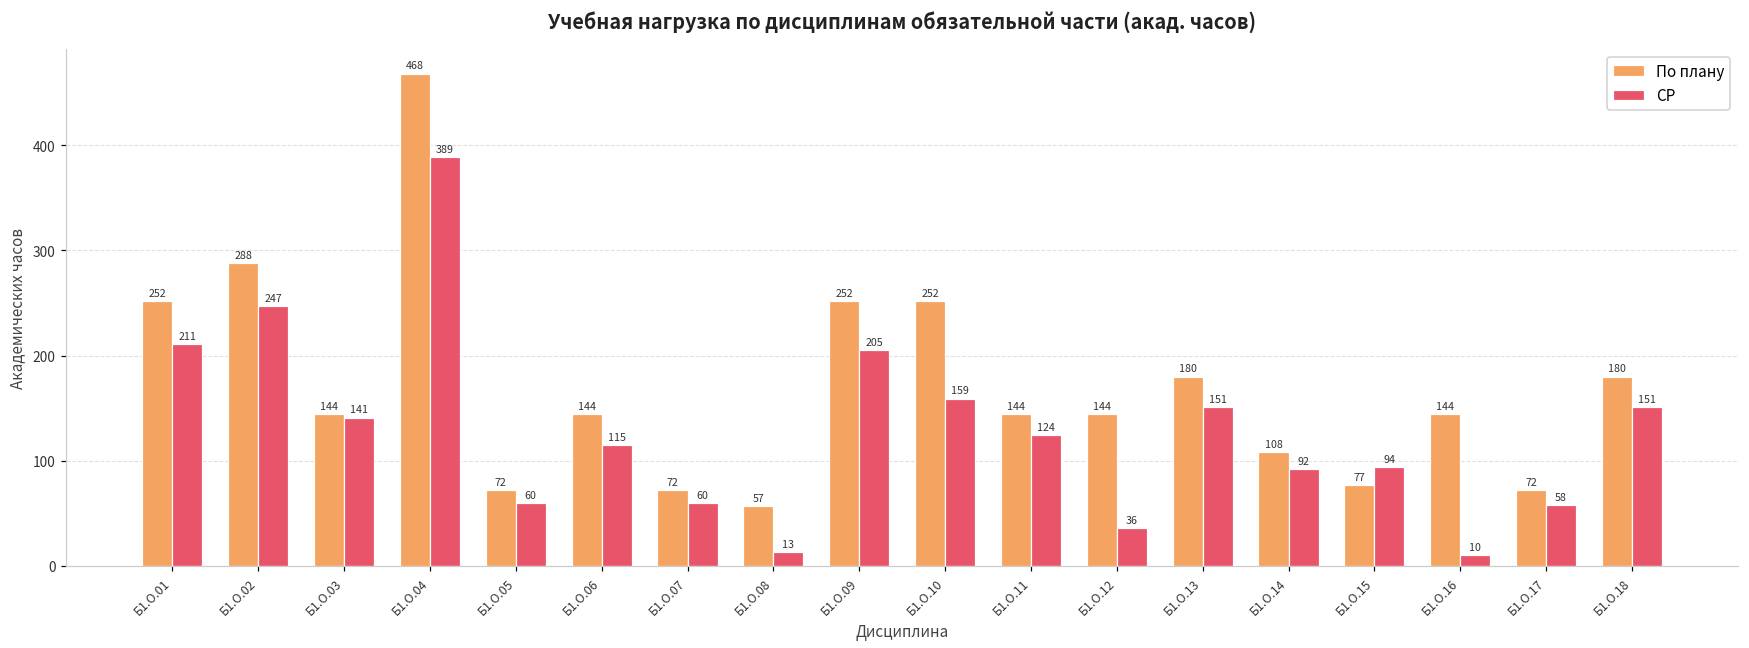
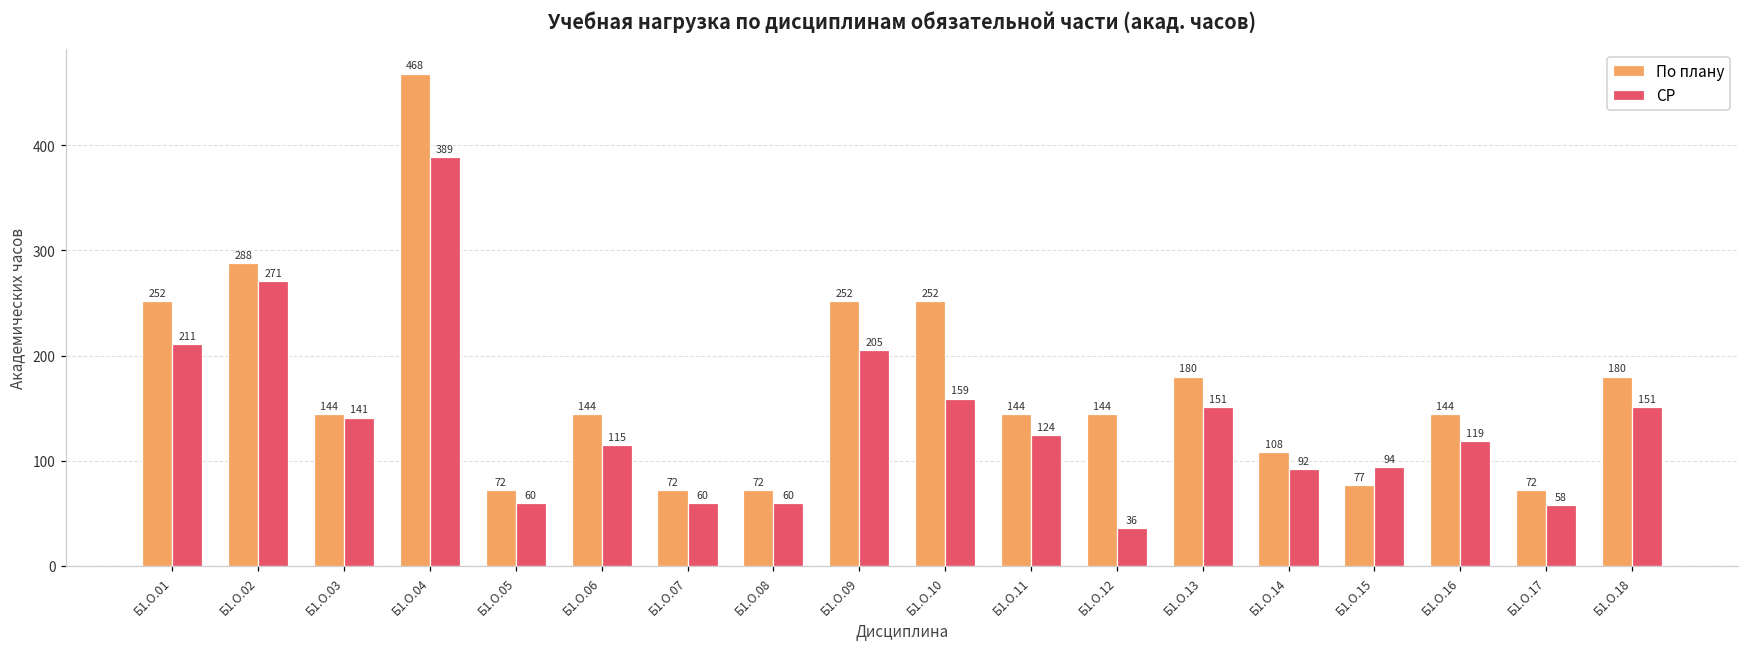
СР, Б1.О.02: 247 -> 271
По плану, Б1.О.08: 57 -> 72
СР, Б1.О.08: 13 -> 60
СР, Б1.О.16: 10 -> 119
